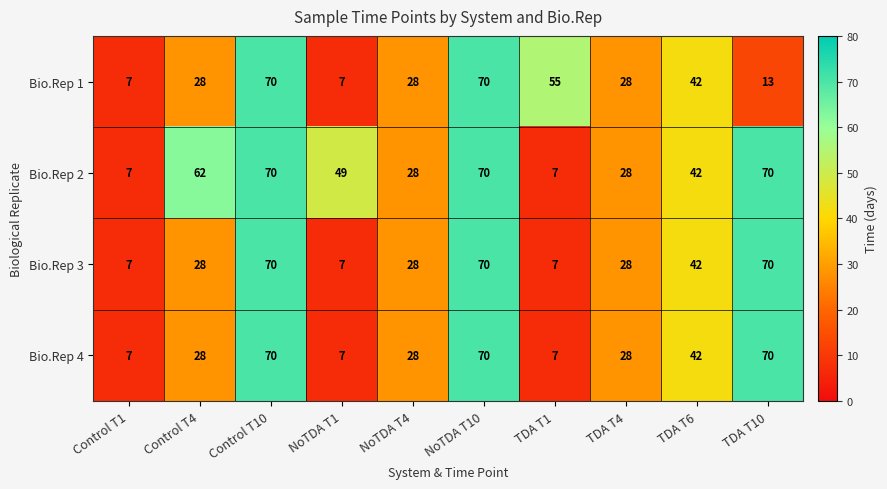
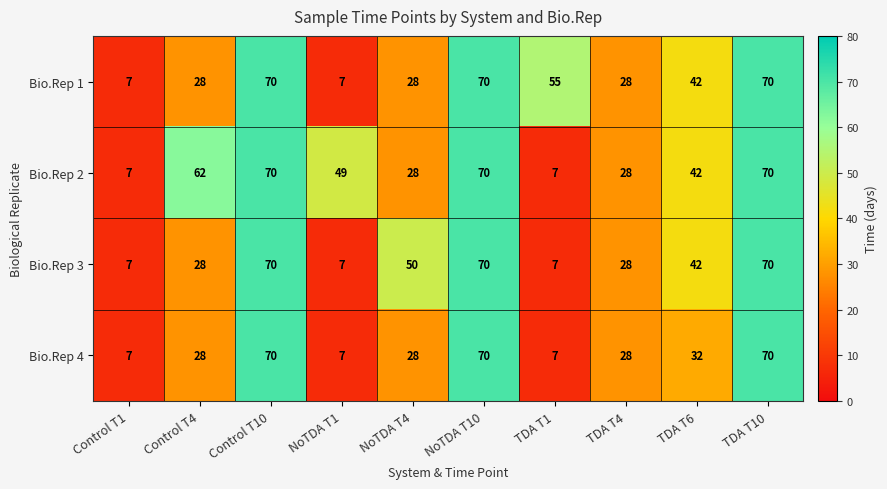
Bio.Rep 1, TDA T10: 13 -> 70
Bio.Rep 3, NoTDA T4: 28 -> 50
Bio.Rep 4, TDA T6: 42 -> 32
